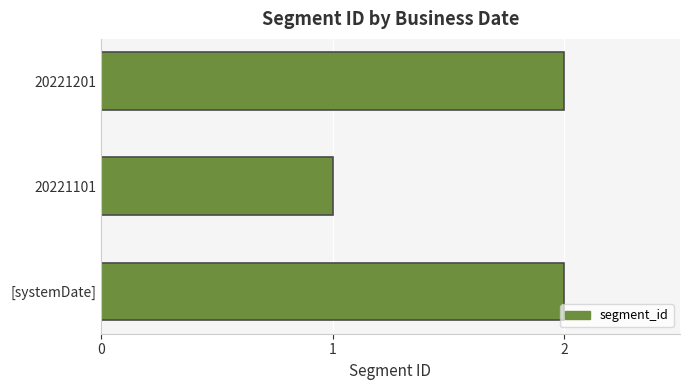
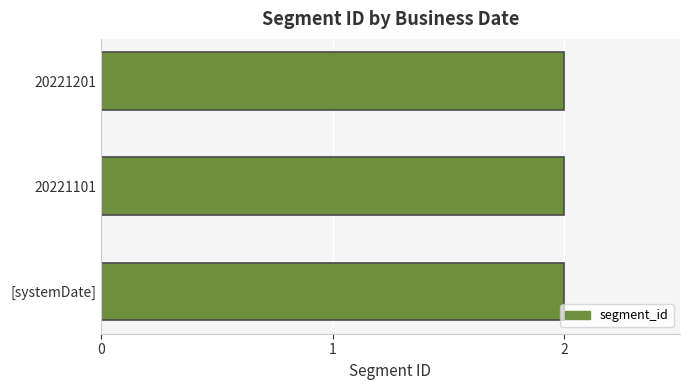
20221101: 1 -> 2
